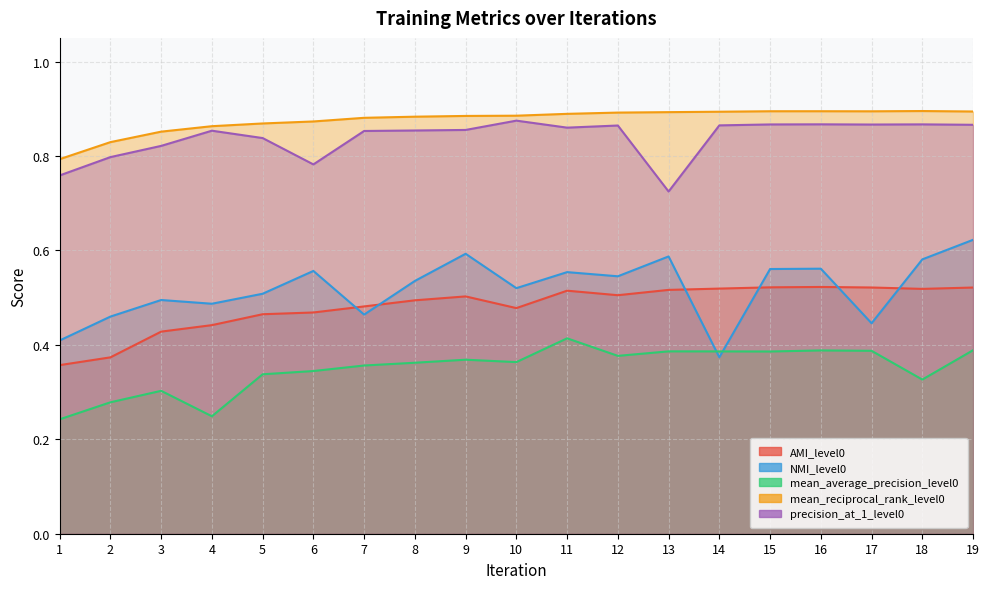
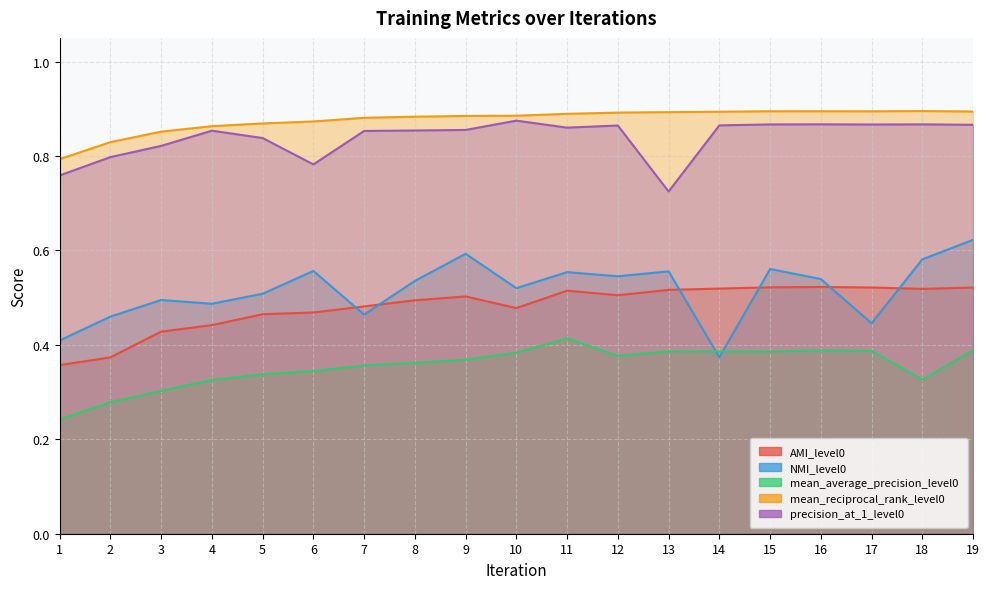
mean_average_precision_level0, 4: 0.25 -> 0.33
mean_average_precision_level0, 10: 0.36 -> 0.38
NMI_level0, 13: 0.59 -> 0.56
NMI_level0, 16: 0.56 -> 0.54
